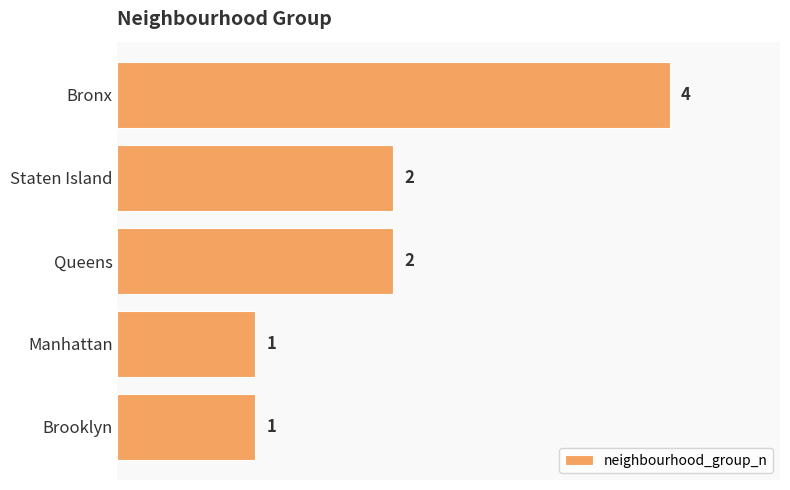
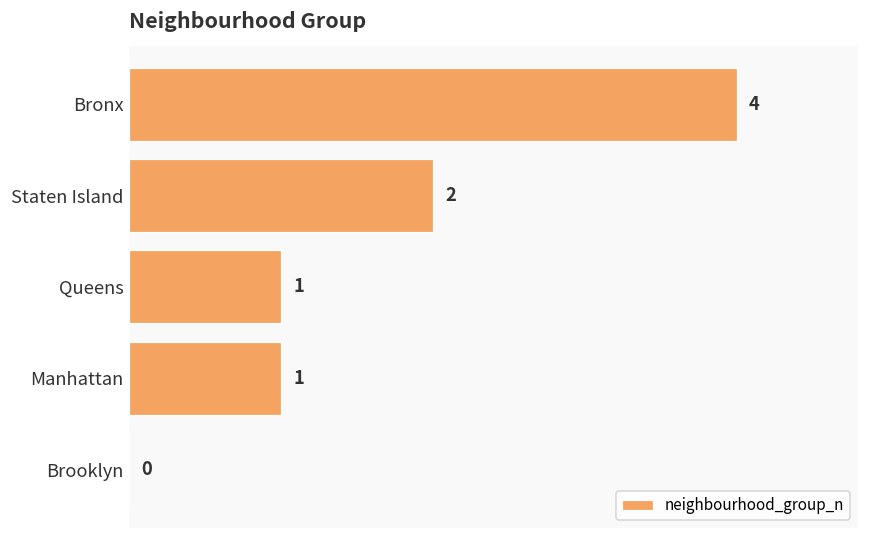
Queens: 2 -> 1
Brooklyn: 1 -> 0
